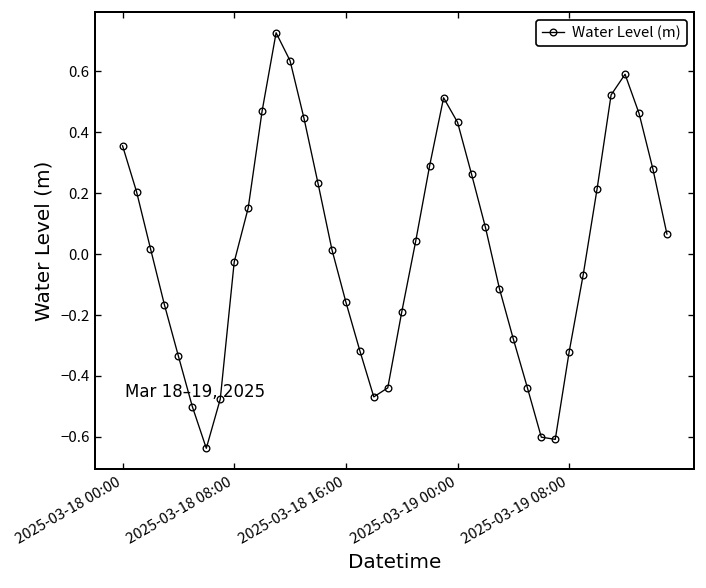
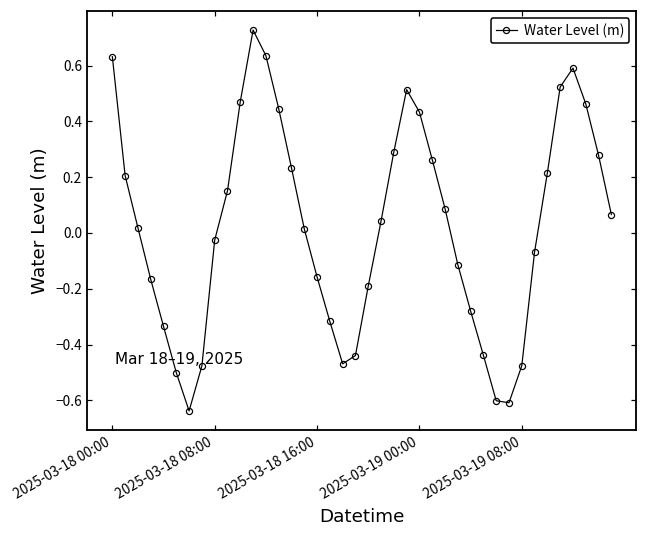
2025-03-18 00:00: 0.36 -> 0.63
2025-03-19 08:00: -0.32 -> -0.48
